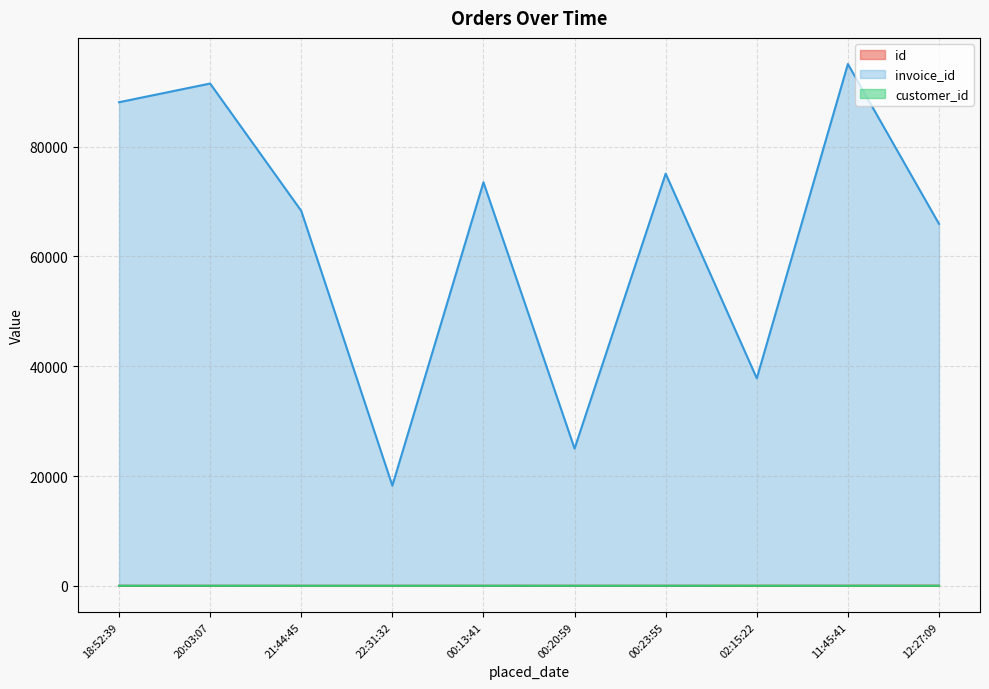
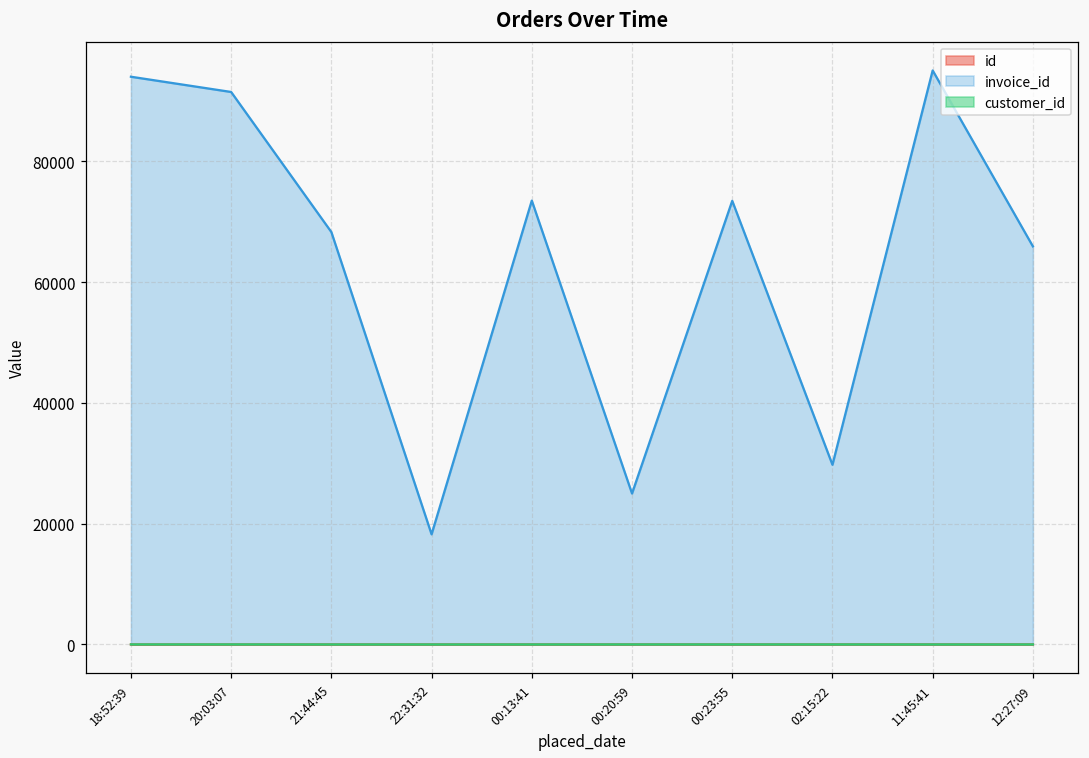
invoice_id, 18:52:39: 88000 -> 94000
invoice_id, 00:23:55: 75000 -> 73000
invoice_id, 02:15:22: 38000 -> 30000
